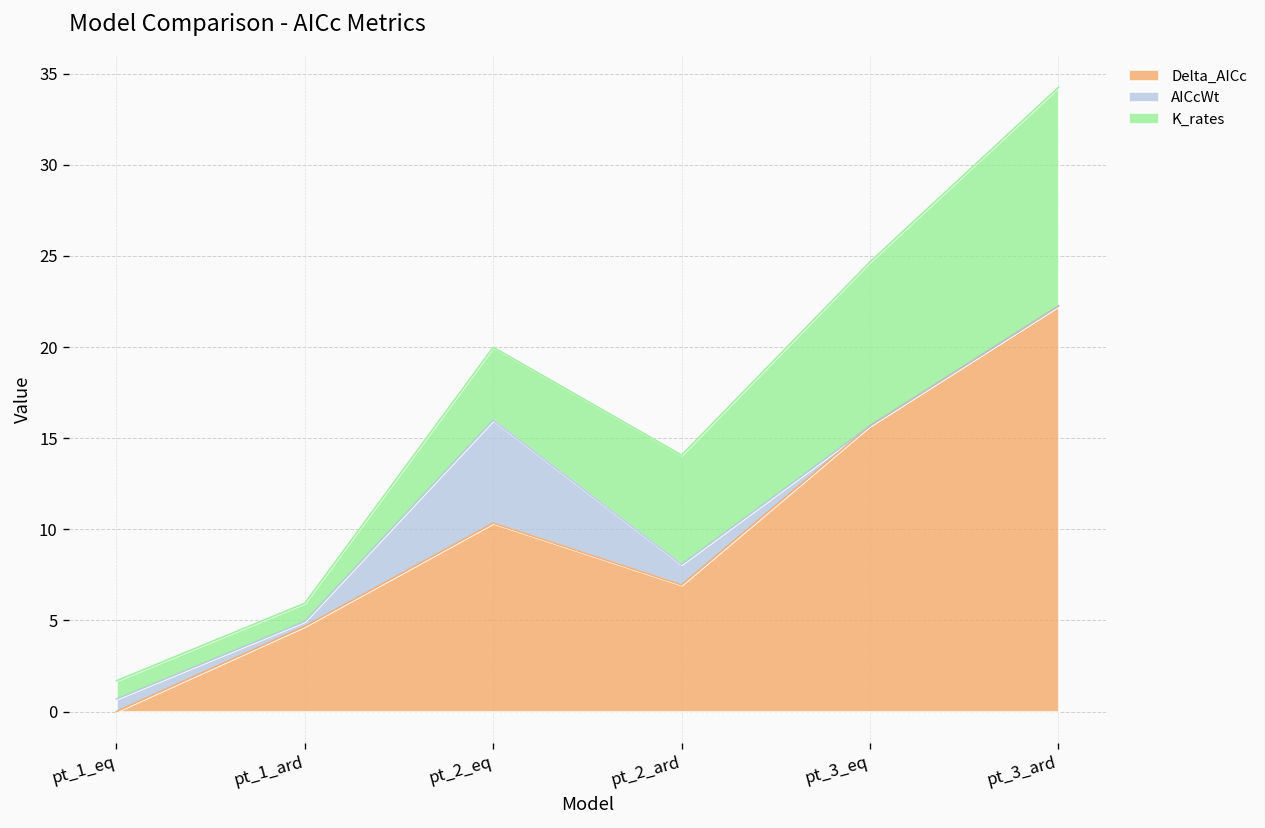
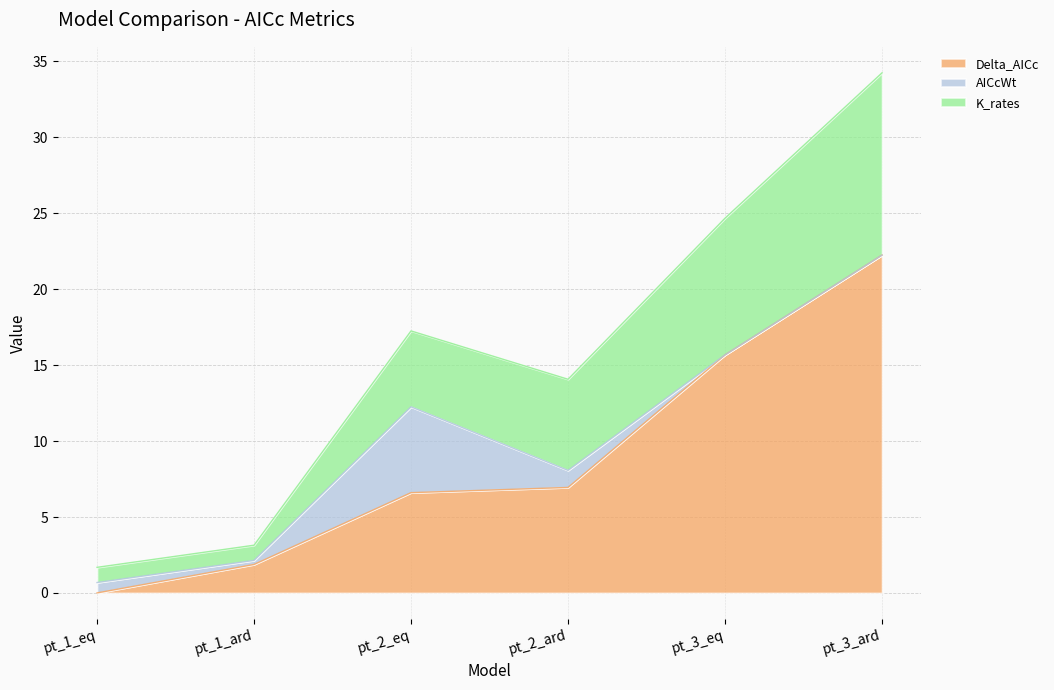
Delta_AICc, pt_1_ard: 4.7 -> 1.9
Delta_AICc, pt_2_eq: 10.3 -> 6.6
K_rates, pt_2_eq: 4 -> 5
